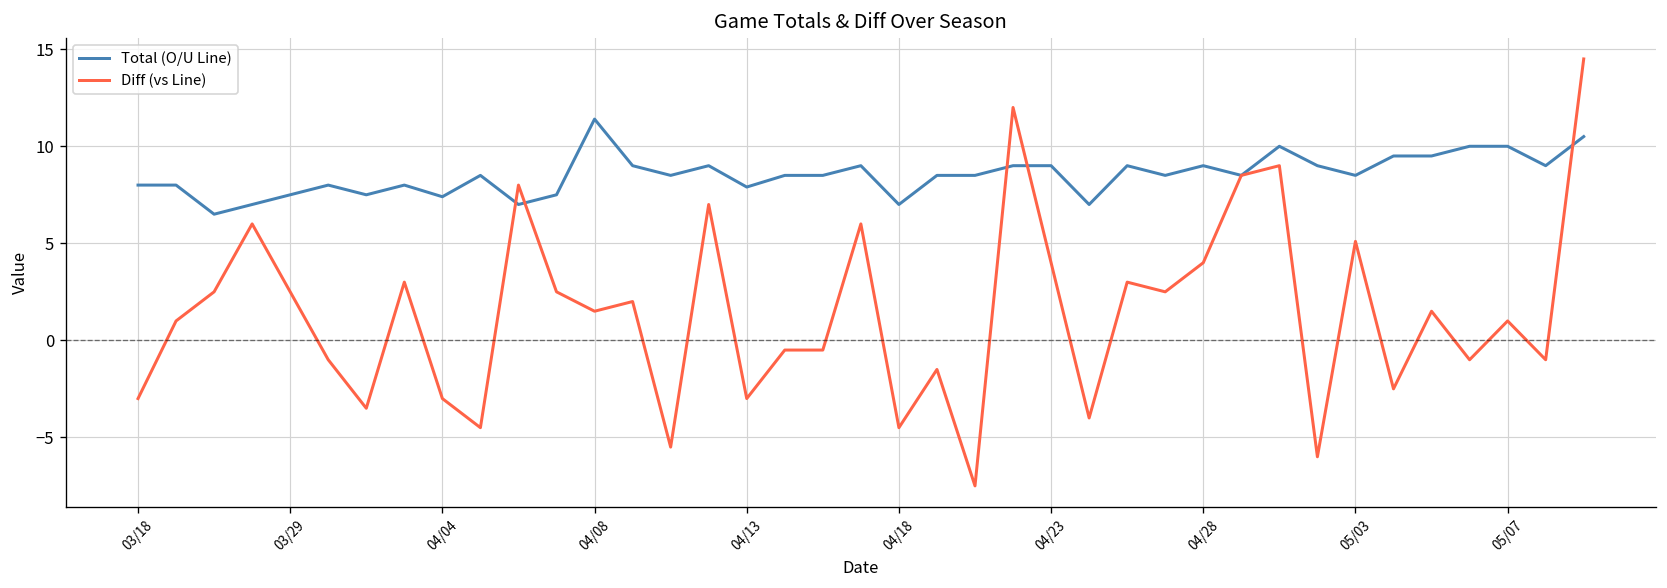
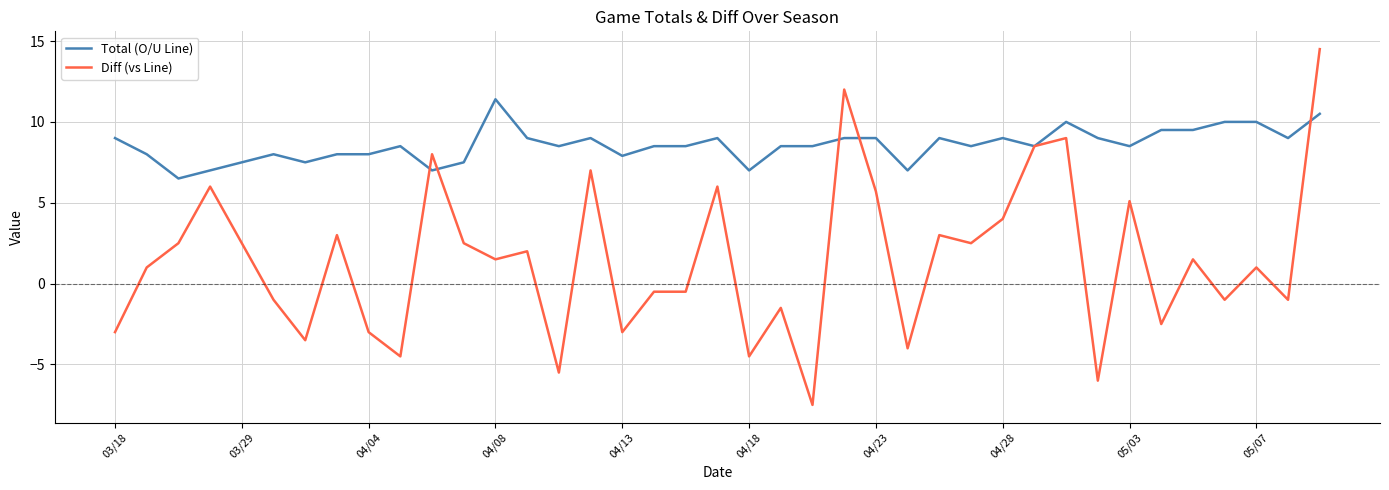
Total (O/U Line), 03/18: 8 -> 9
Total (O/U Line), 04/04: 7.4 -> 8.0
Diff (vs Line), 04/23: 4.0 -> 5.7
